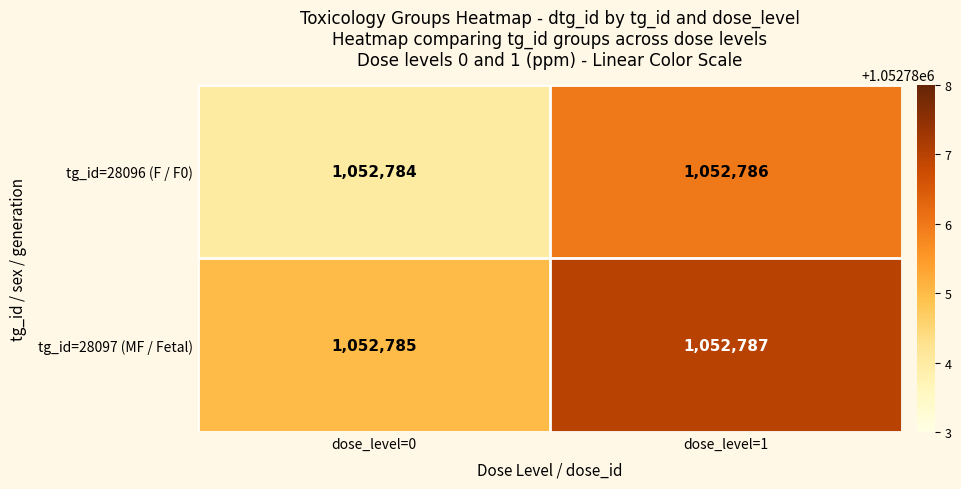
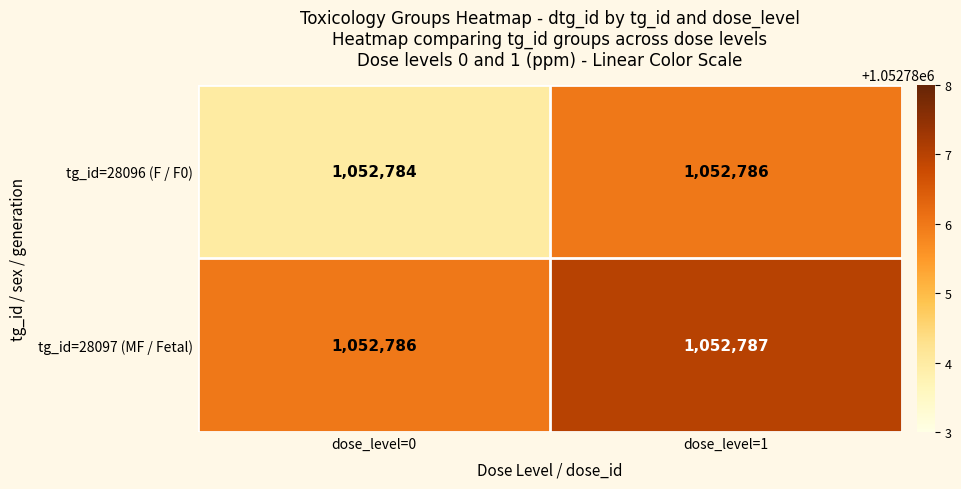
tg_id=28097 (MF / Fetal), dose_level=0: 1,052,785 -> 1,052,786
